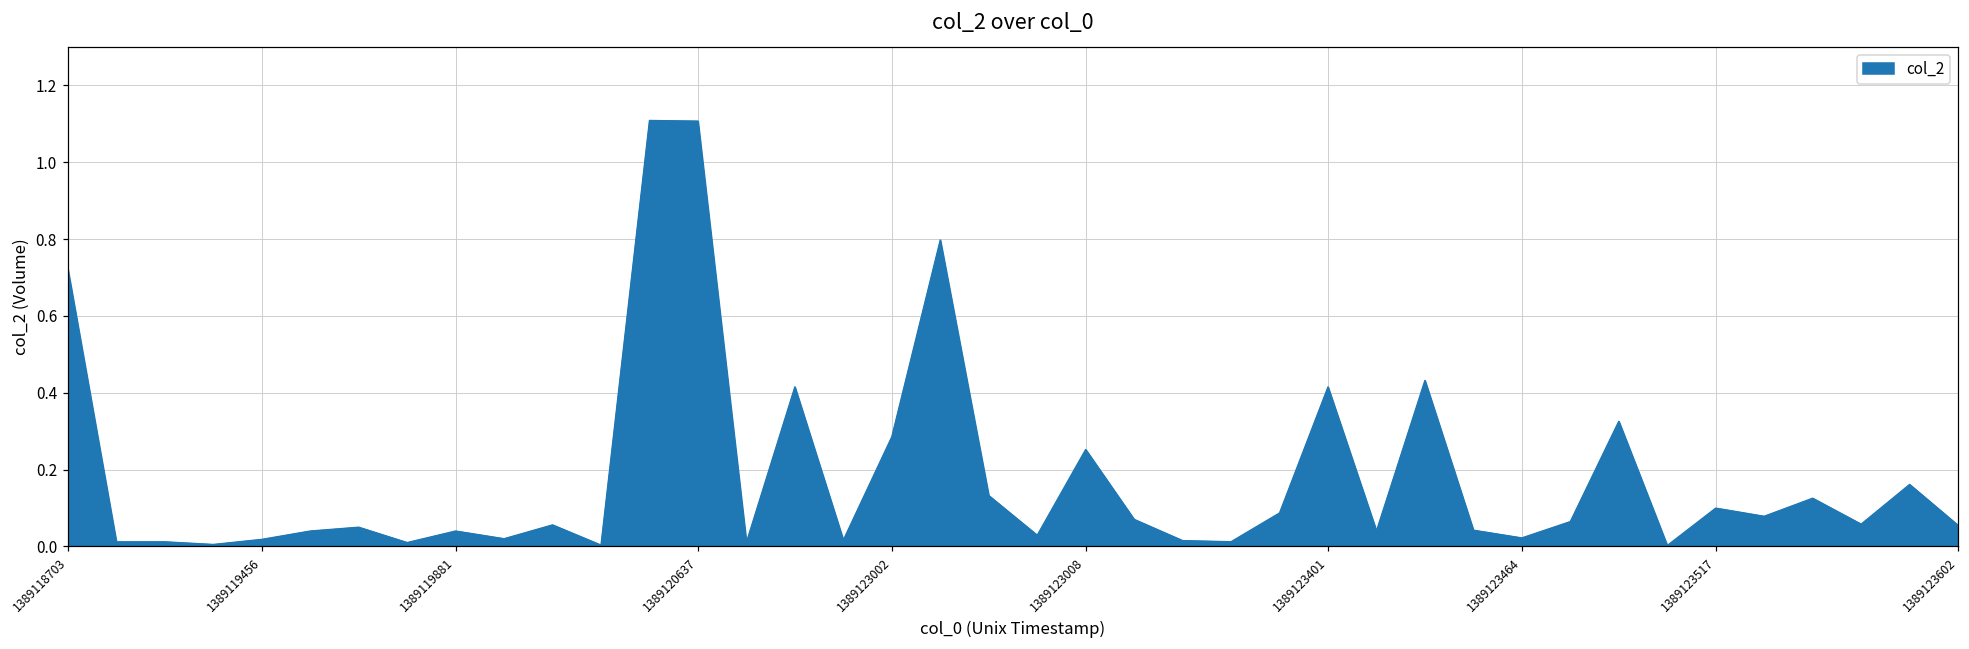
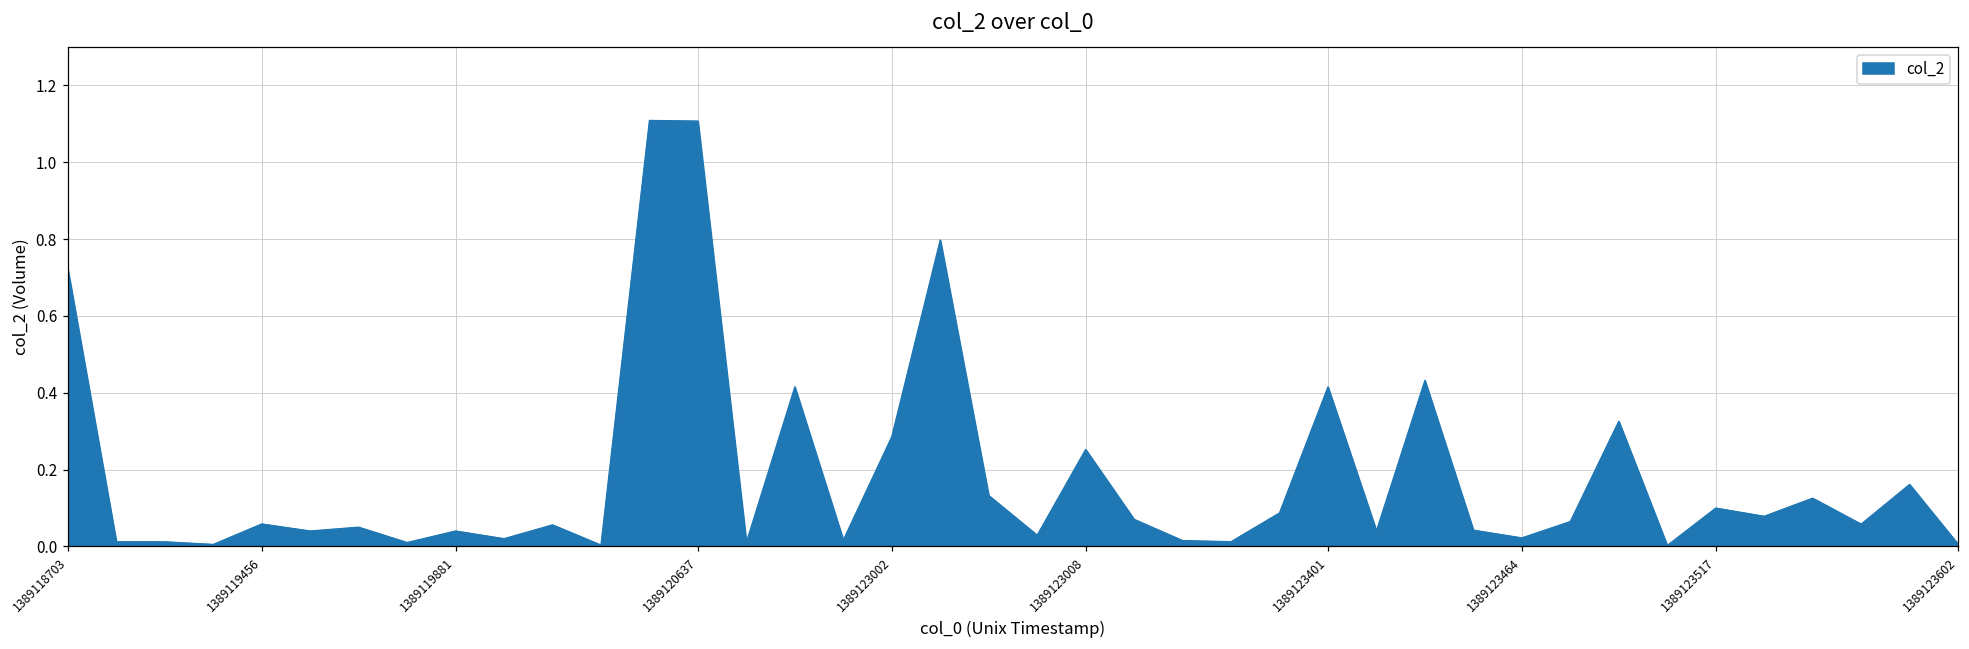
1389119456: 0.02 -> 0.06
1389123602: 0.05 -> 0.01
